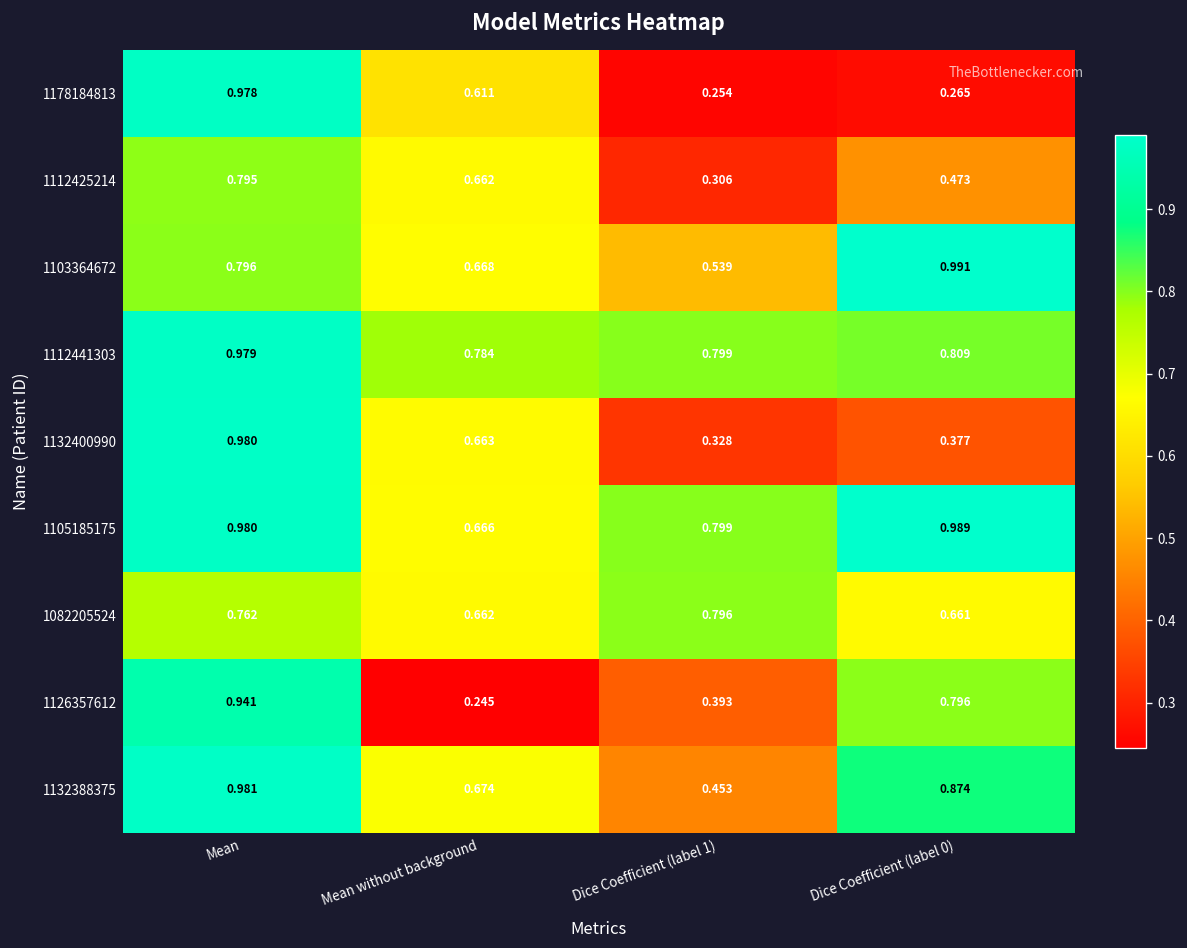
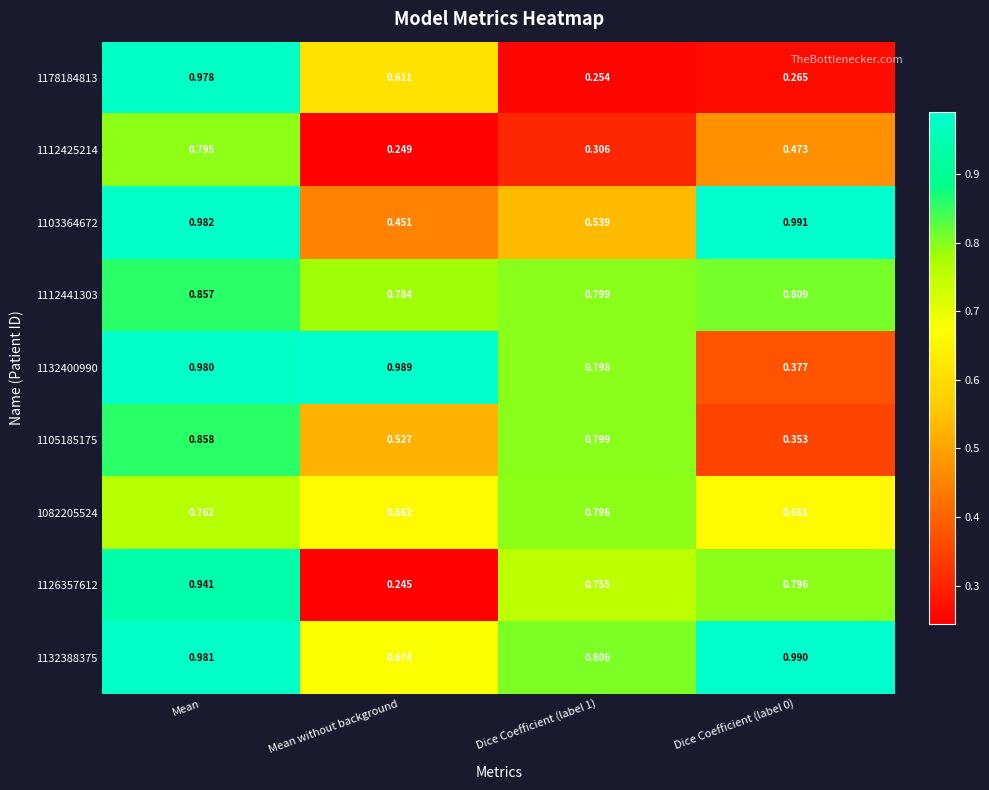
1112425214, Mean without background: 0.662 -> 0.249
1103364672, Mean: 0.796 -> 0.982
1103364672, Mean without background: 0.668 -> 0.451
1112441303, Mean: 0.979 -> 0.857
1132400990, Mean without background: 0.663 -> 0.989
1132400990, Dice Coefficient (label 1): 0.328 -> 0.798
1105185175, Mean: 0.980 -> 0.858
1105185175, Mean without background: 0.666 -> 0.527
1105185175, Dice Coefficient (label 0): 0.989 -> 0.353
1126357612, Dice Coefficient (label 1): 0.393 -> 0.755
1132388375, Dice Coefficient (label 1): 0.453 -> 0.806
1132388375, Dice Coefficient (label 0): 0.874 -> 0.990
